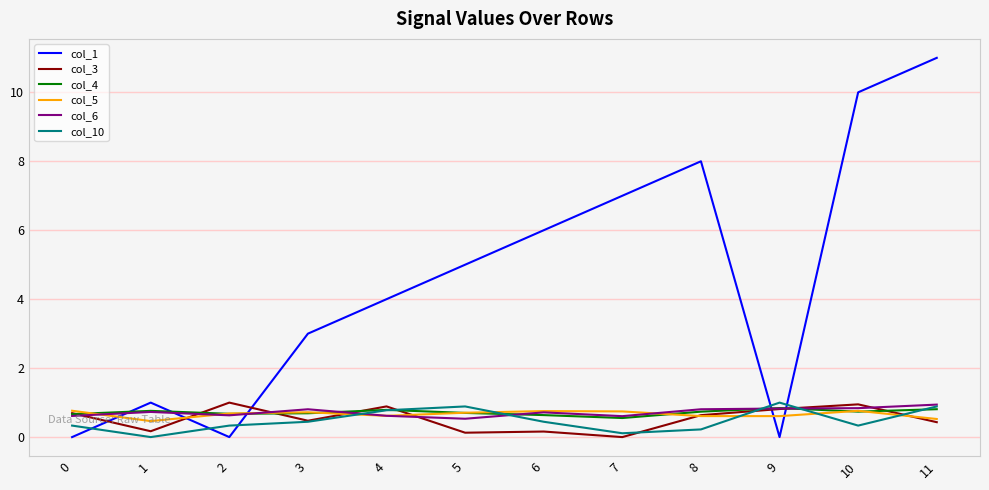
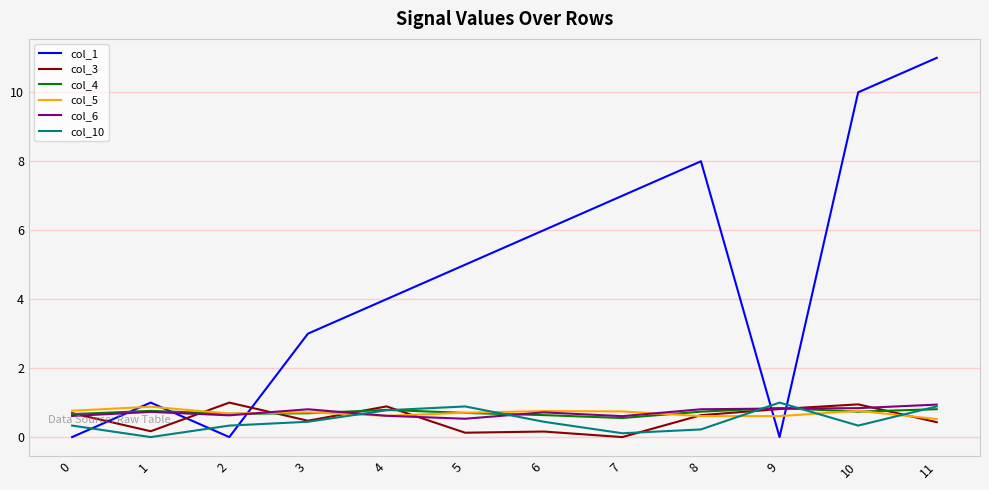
col_5, 1: 0.5 -> 0.9
